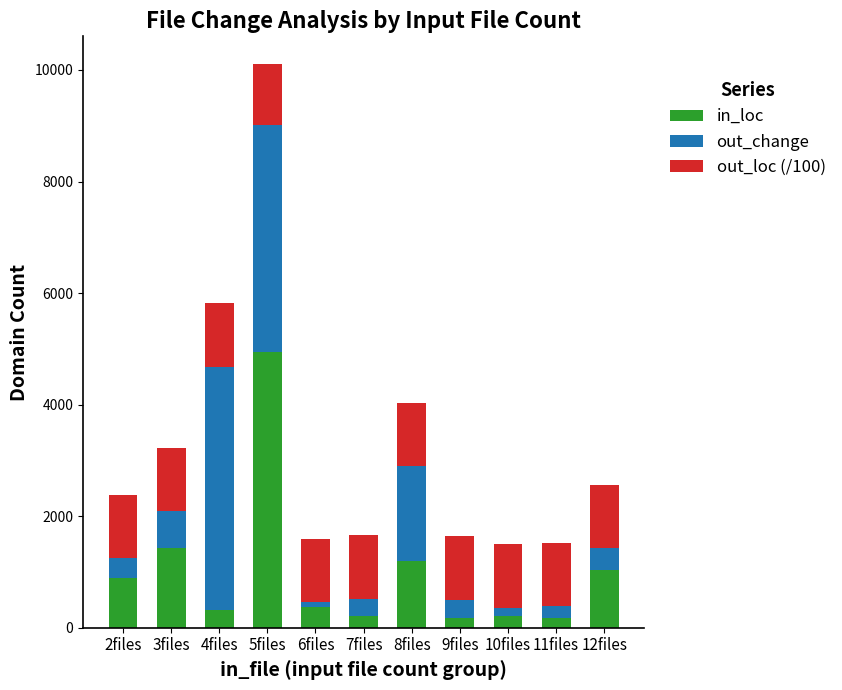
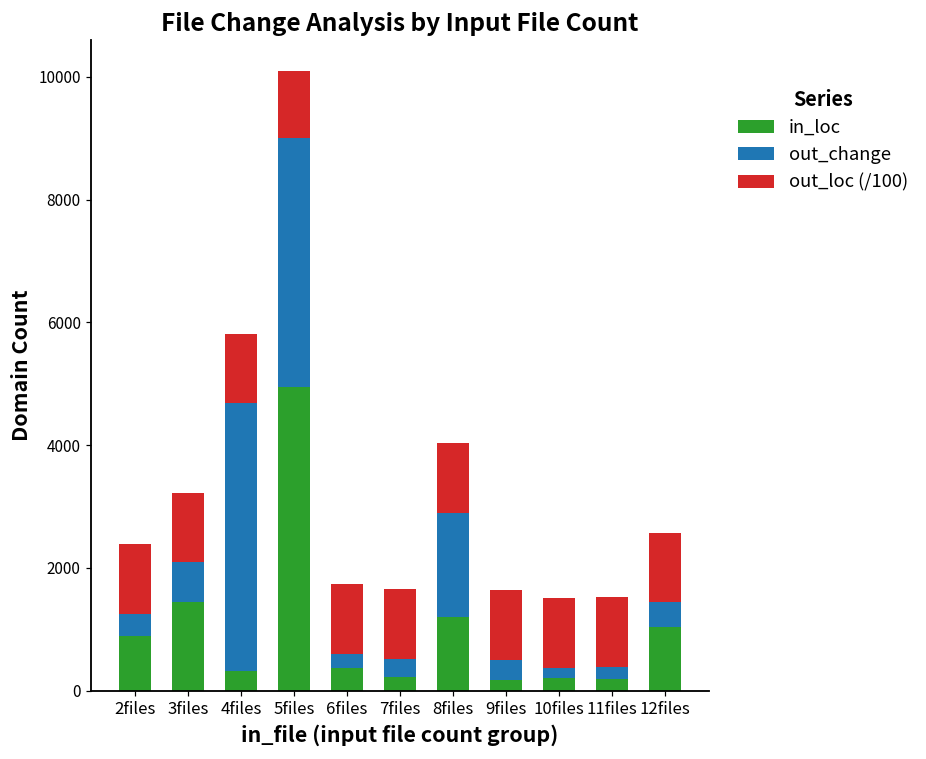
out_change, 6files: 100 -> 200
